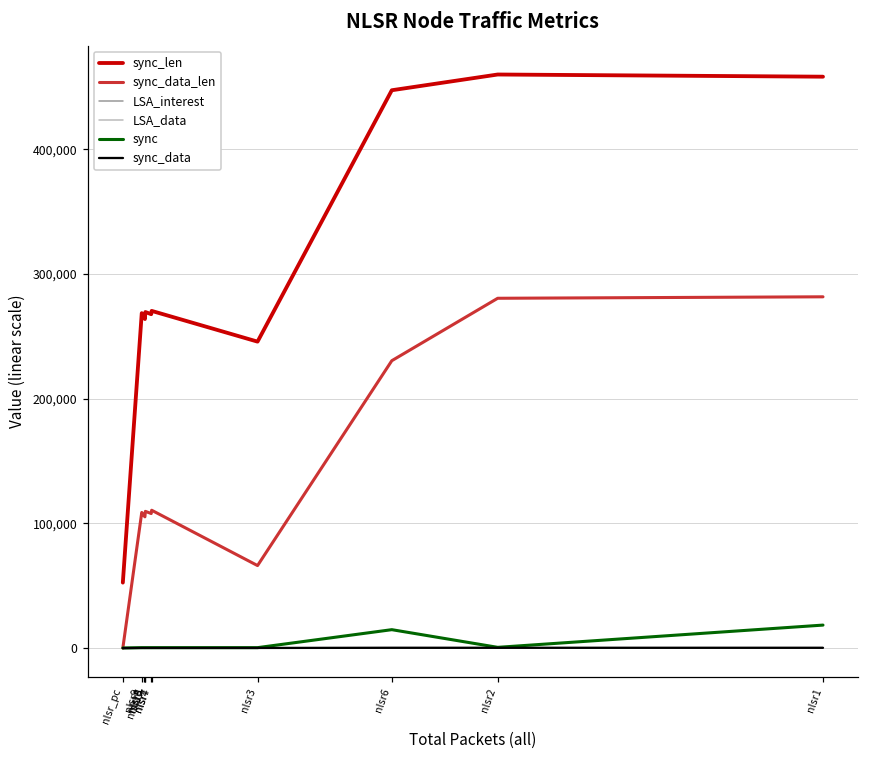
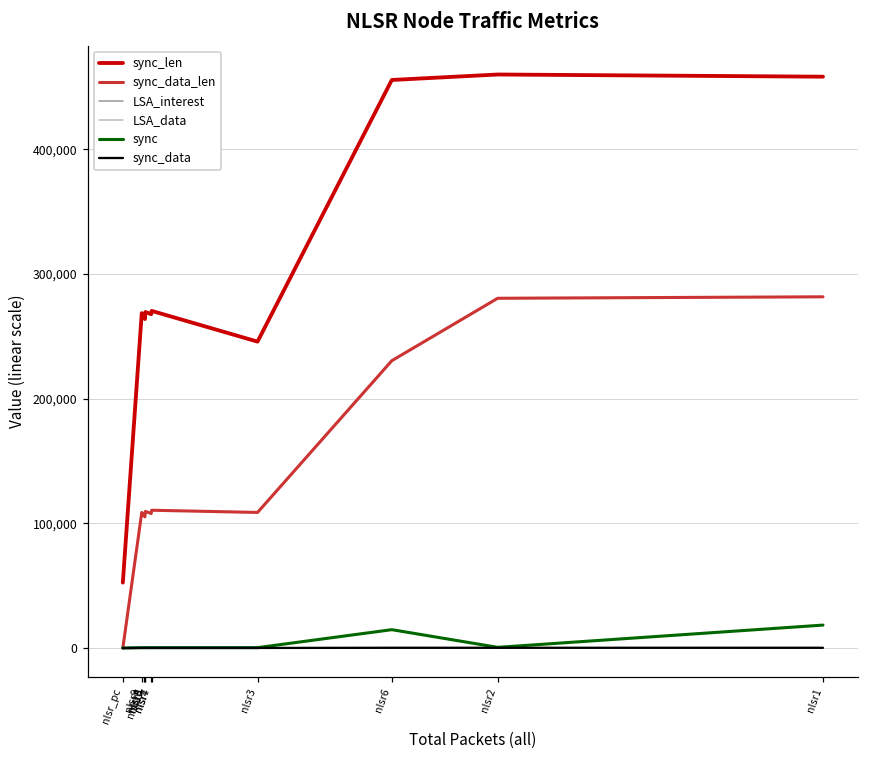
sync_data_len, nlsr3: 66,000 -> 109,000
sync_len, nlsr6: 448,000 -> 456,000
